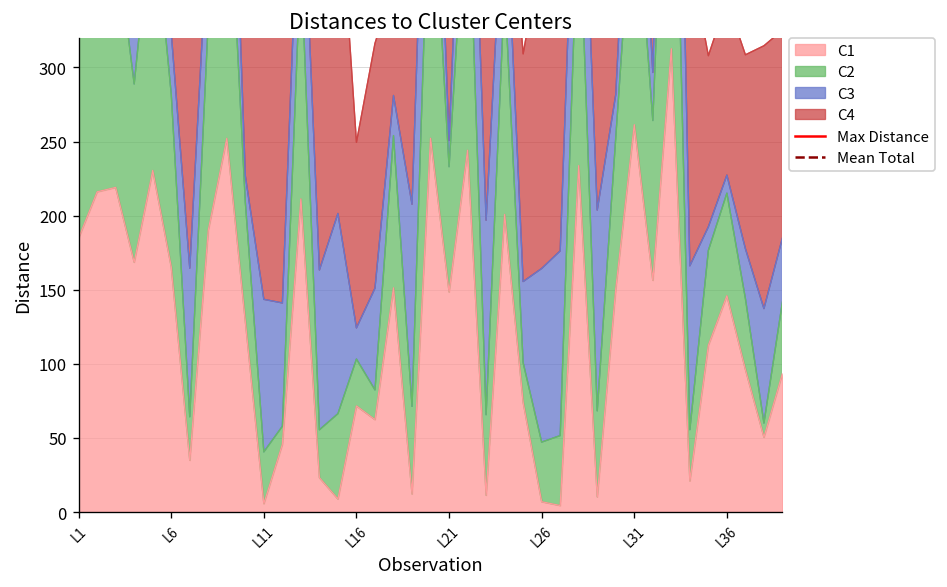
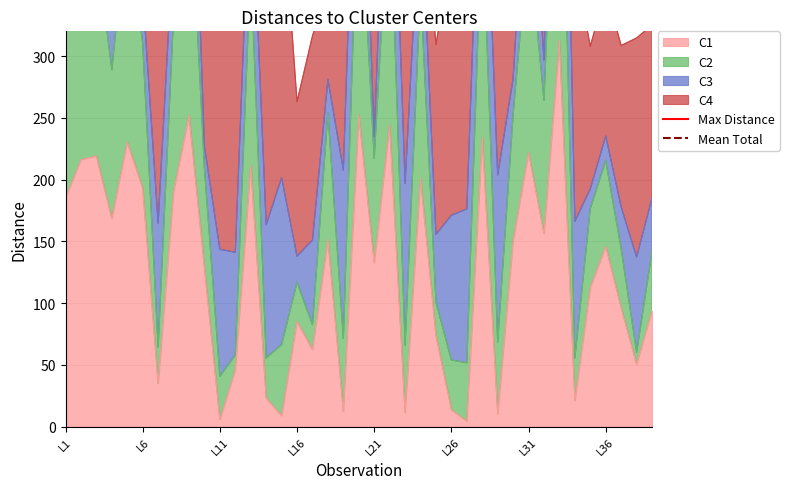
C1, L6: 165 -> 193
C1, L16: 72 -> 85
C1, L21: 149 -> 133
C1, L26: 7 -> 14
C1, L31: 261 -> 222
C3, L36: 12 -> 20
